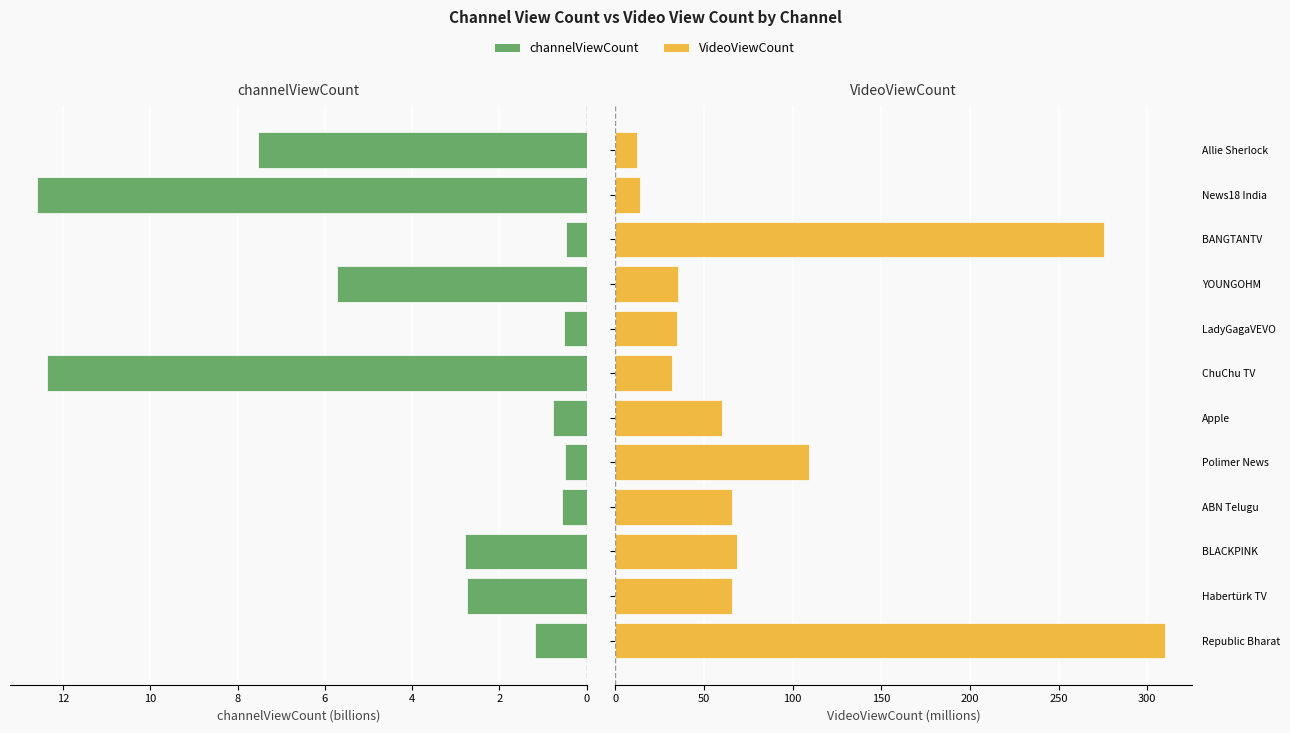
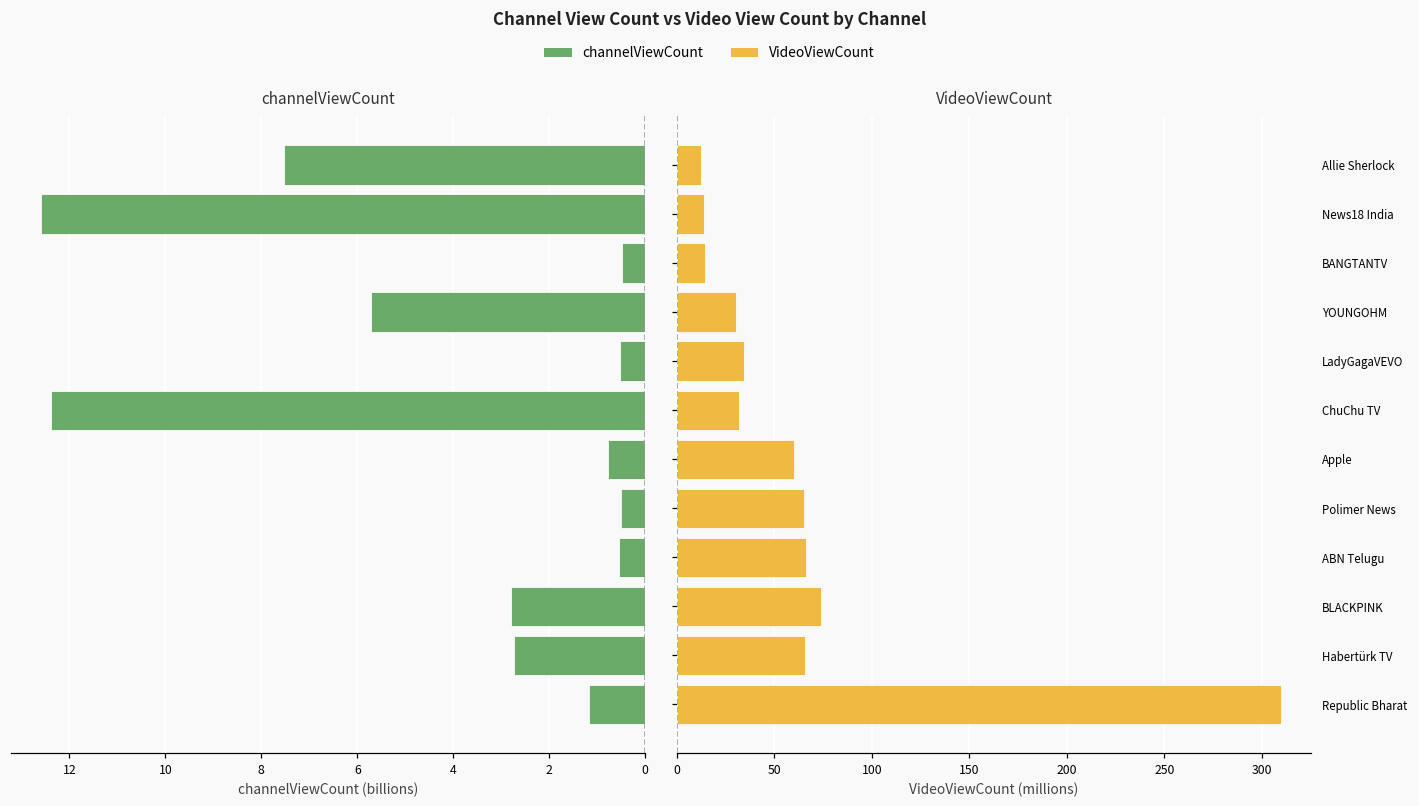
VideoViewCount, BANGTANTV: 275 -> 15
VideoViewCount, YOUNGOHM: 35 -> 30
VideoViewCount, Polimer News: 109 -> 65
VideoViewCount, BLACKPINK: 68 -> 74
